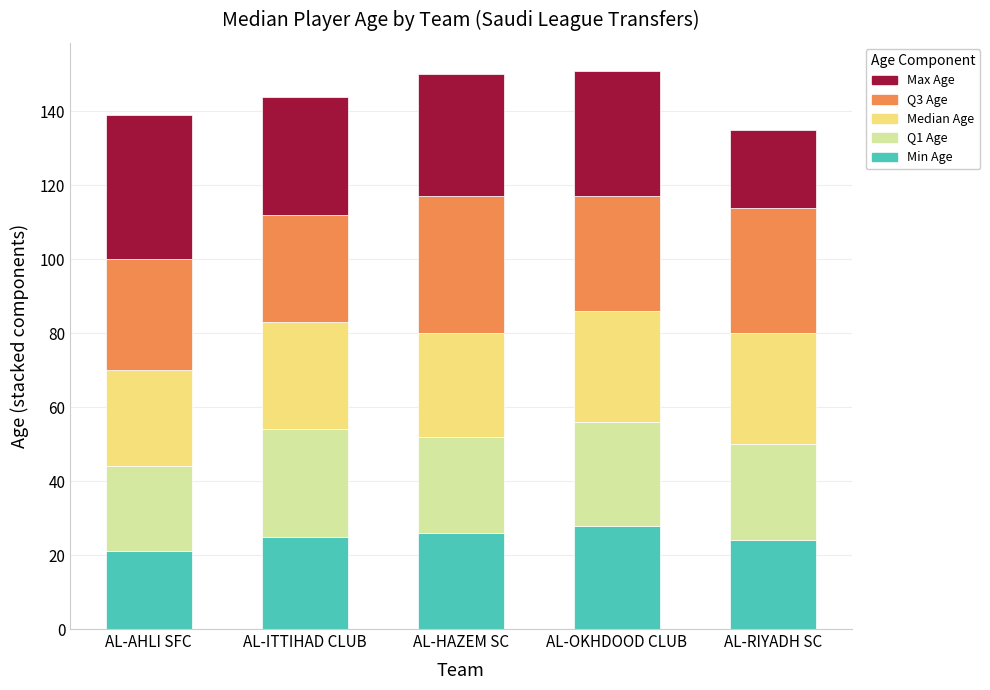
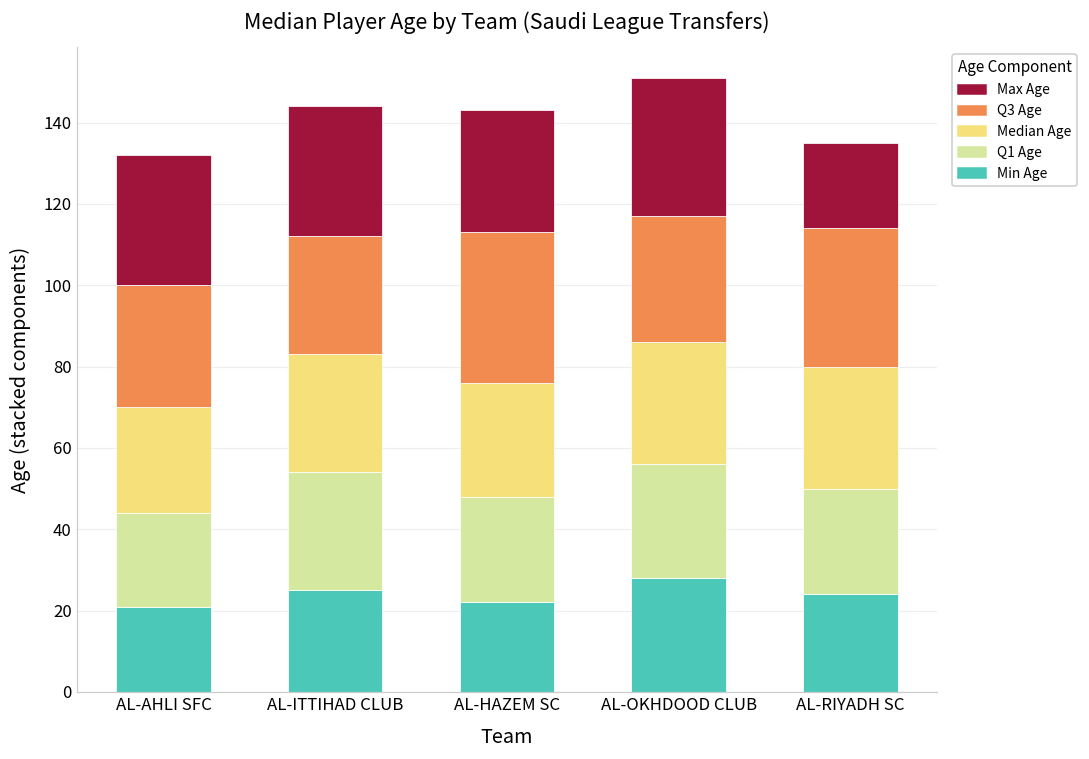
Max Age, AL-AHLI SFC: 39 -> 32
Min Age, AL-HAZEM SC: 26 -> 22
Max Age, AL-HAZEM SC: 33 -> 30
